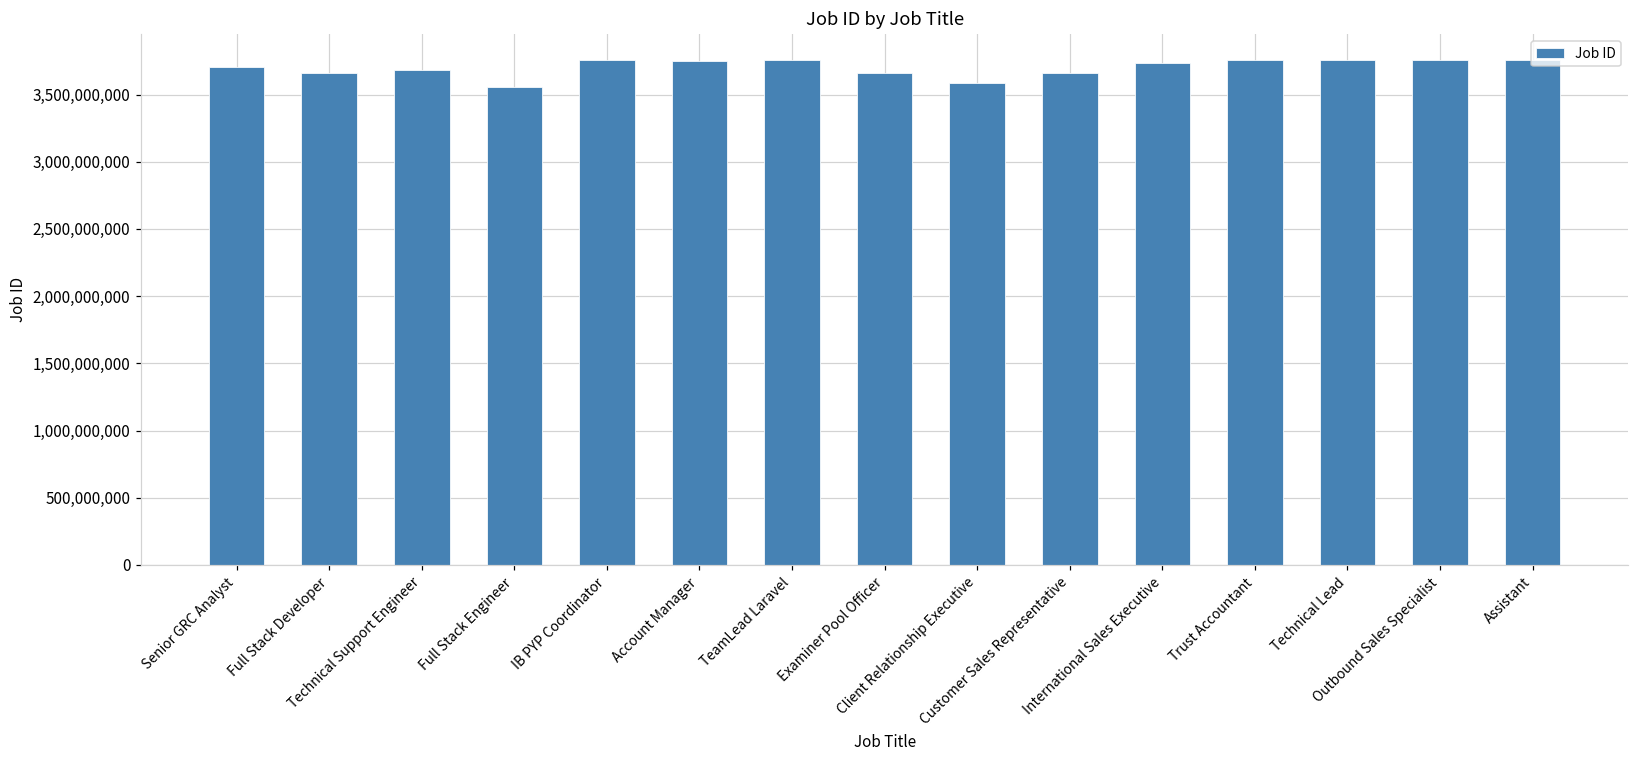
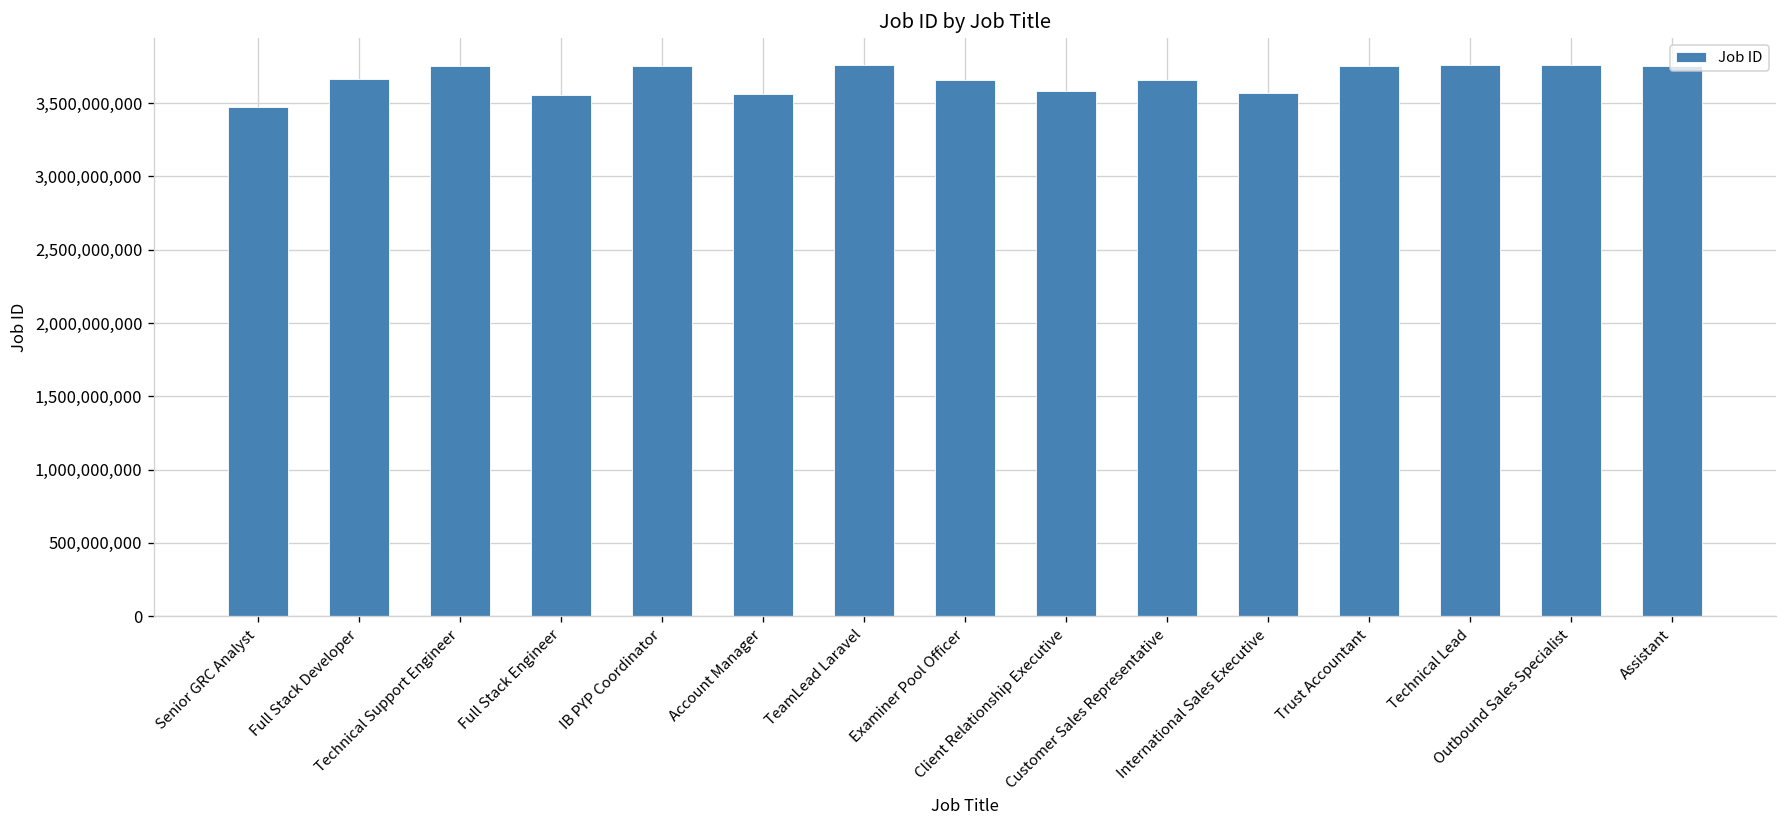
Senior GRC Analyst: 3,710,000,000 -> 3,470,000,000
Technical Support Engineer: 3,680,000,000 -> 3,750,000,000
Account Manager: 3,750,000,000 -> 3,570,000,000
International Sales Executive: 3,730,000,000 -> 3,570,000,000
